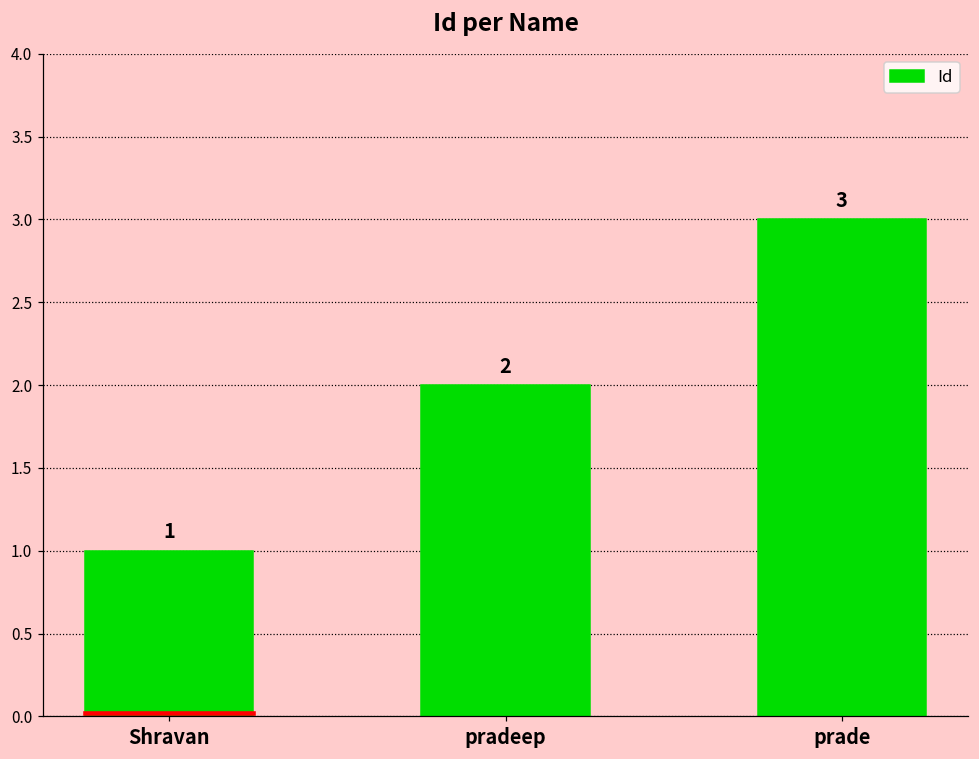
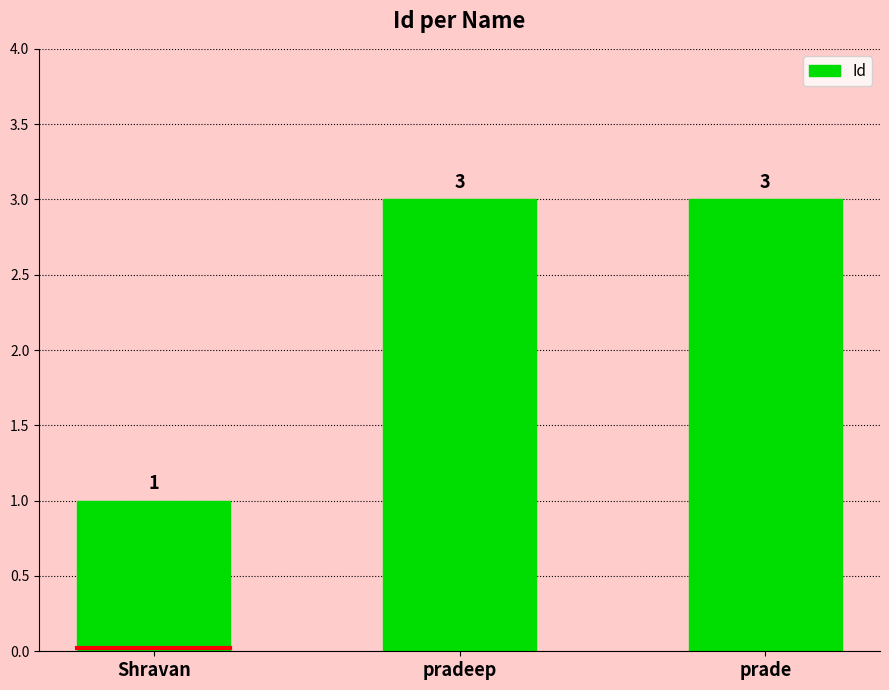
Id, pradeep: 2 -> 3
